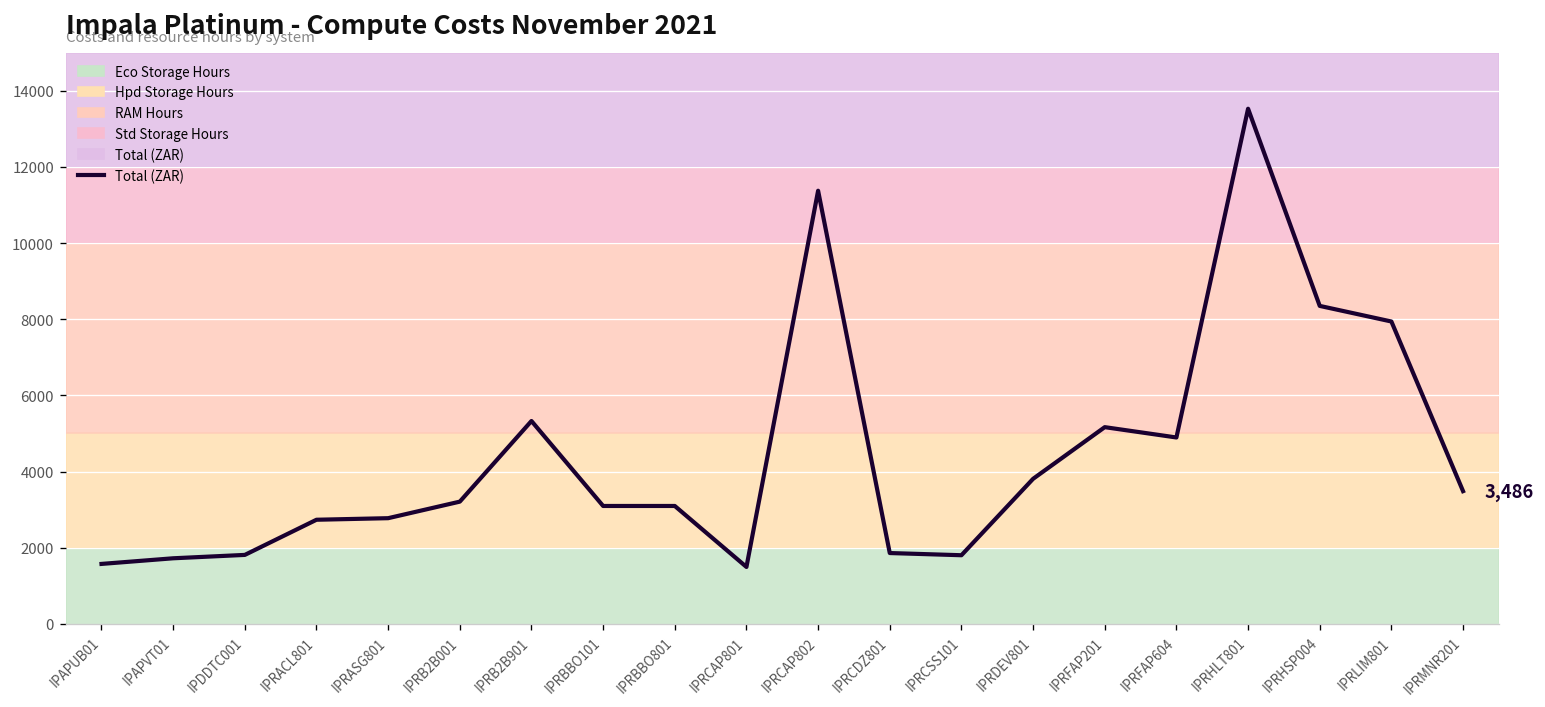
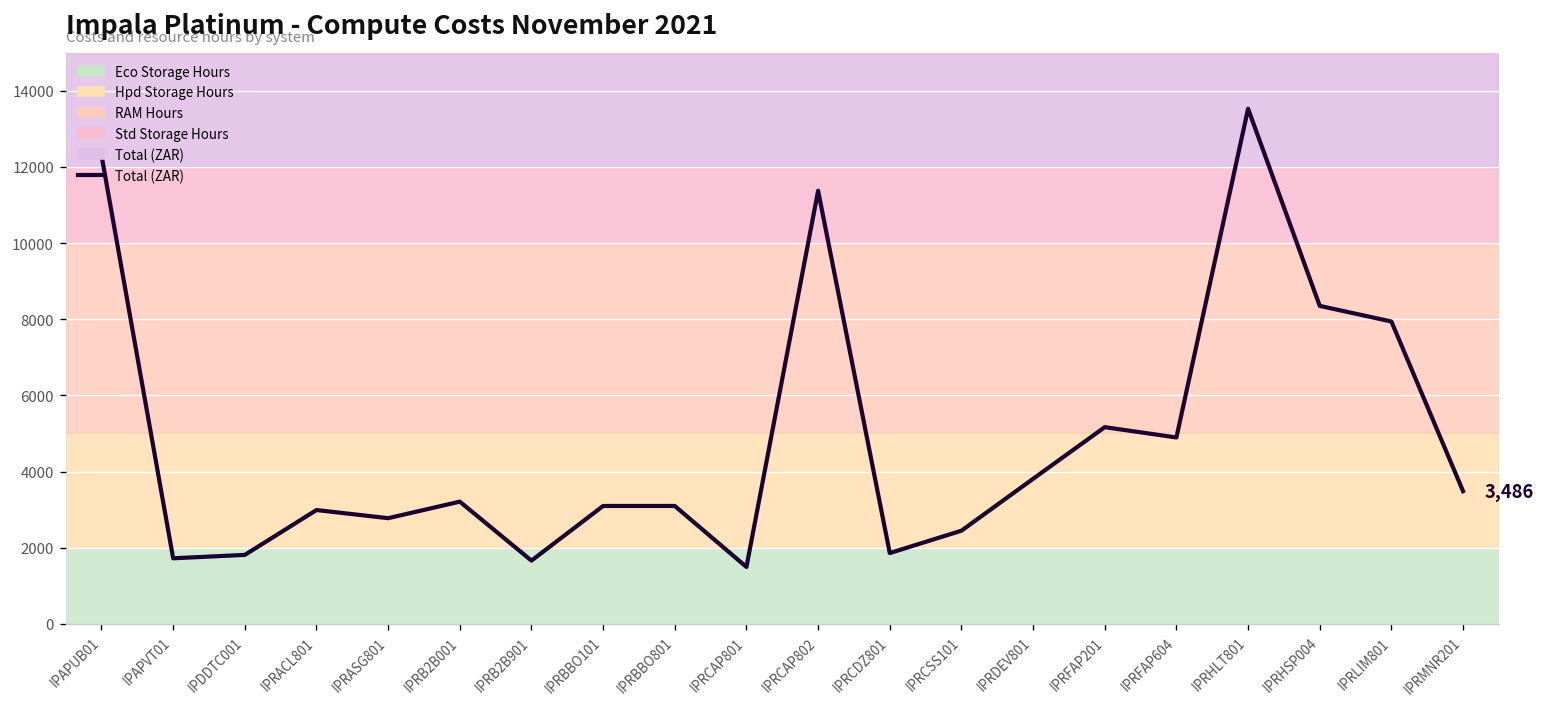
IPAPUB01: 1600 -> 12300
IPRACL801: 2700 -> 3000
IPRB2B901: 5300 -> 1700
IPRCSS101: 1800 -> 2400
